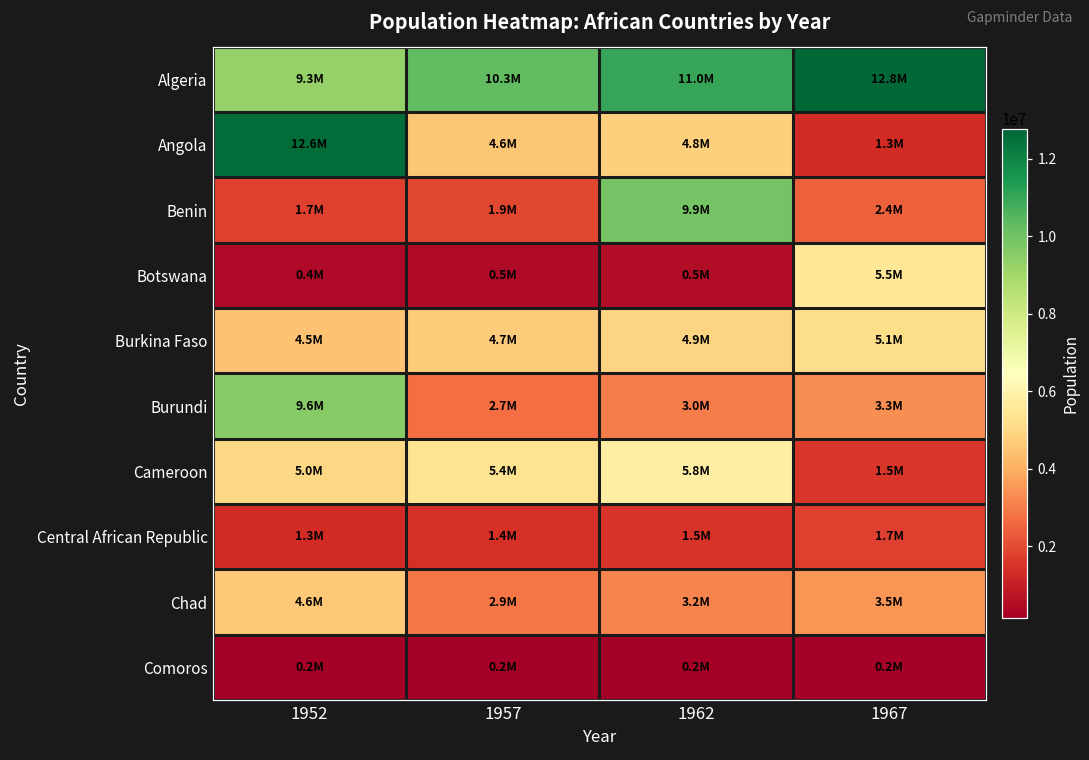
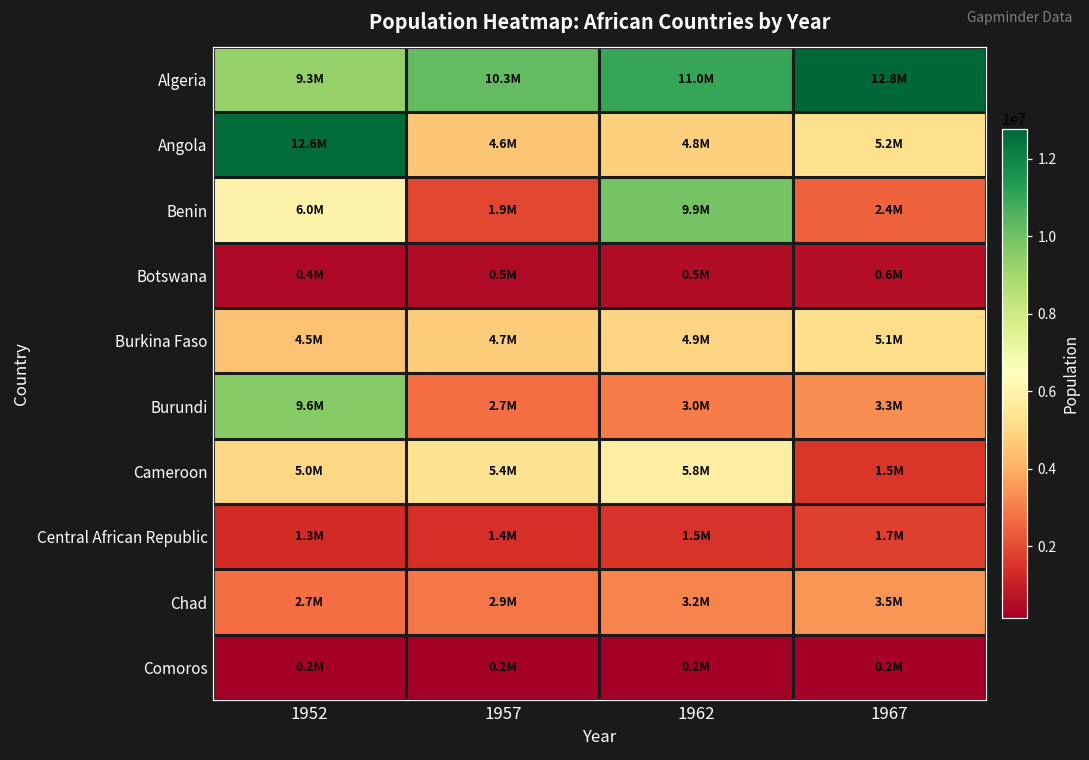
Angola, 1967: 1.3M -> 5.2M
Benin, 1952: 1.7M -> 6.0M
Botswana, 1967: 5.5M -> 0.6M
Chad, 1952: 4.6M -> 2.7M
